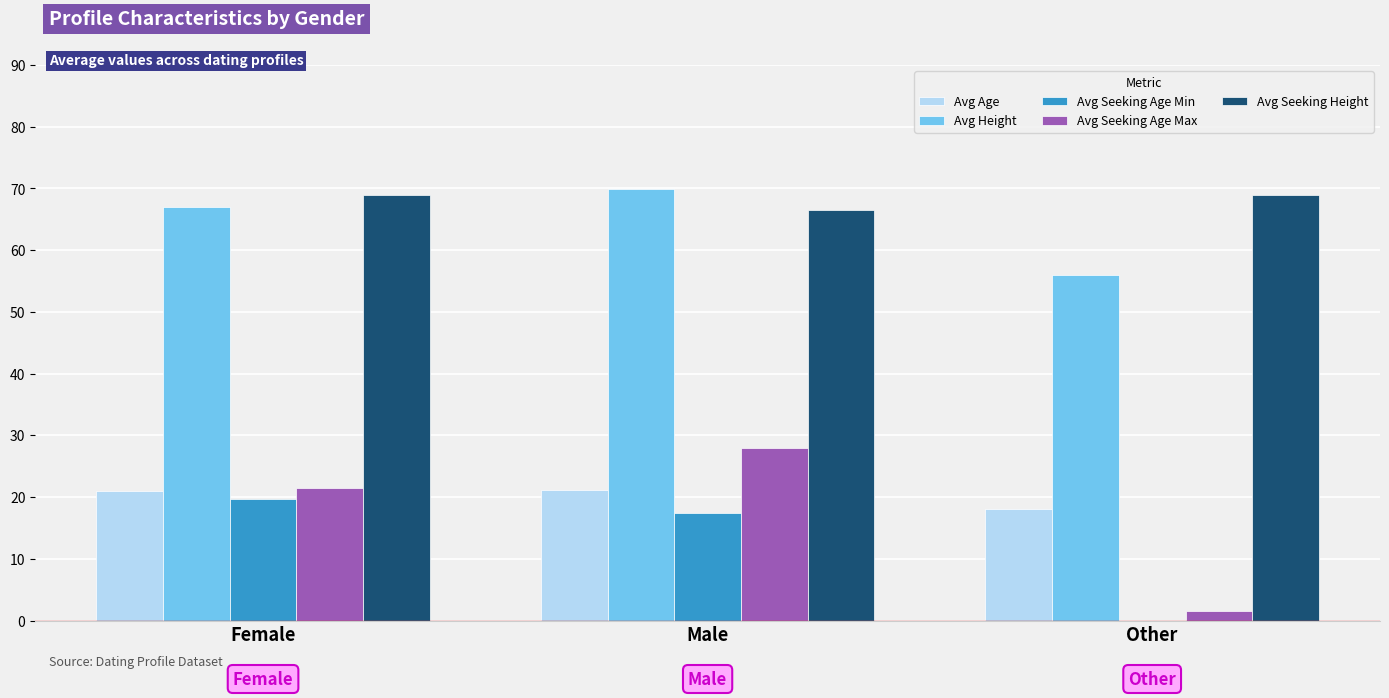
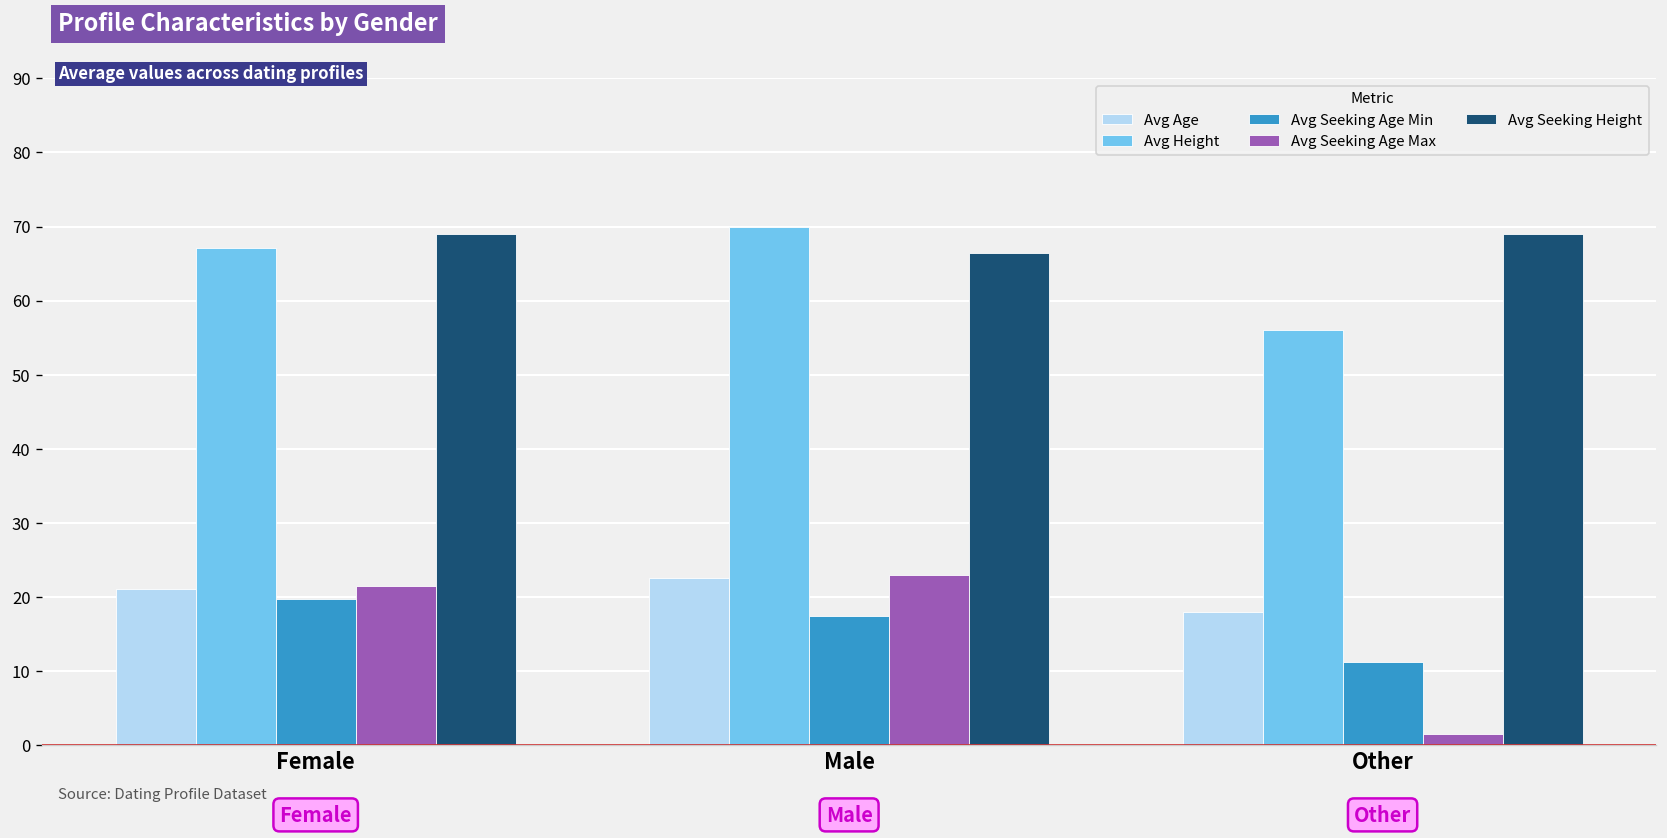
Avg Age, Male: 21 -> 23
Avg Seeking Age Max, Male: 28 -> 23
Avg Seeking Age Min, Other: 0 -> 11
